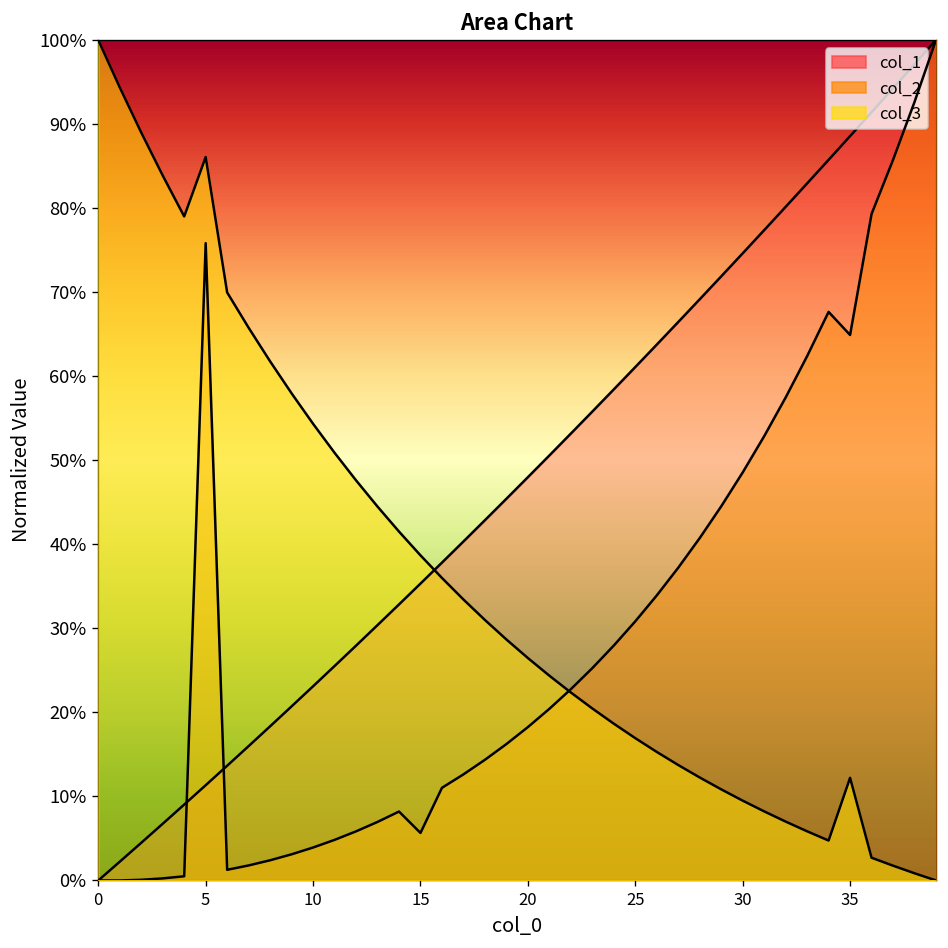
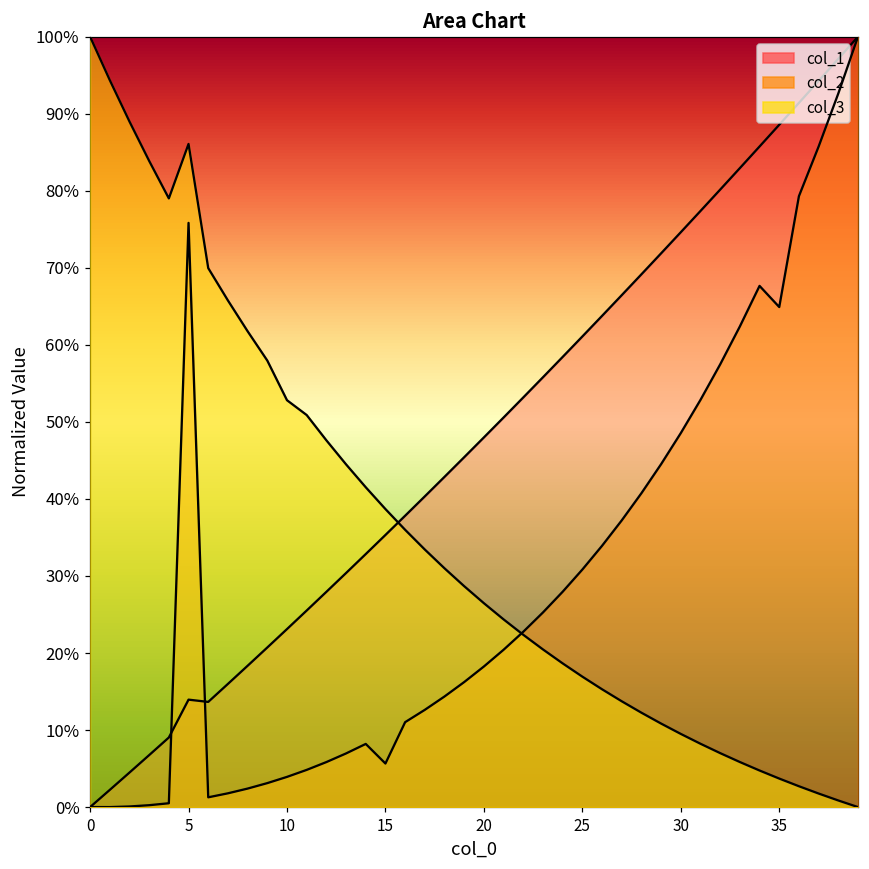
col_1, 5: 11% -> 14%
col_3, 10: 54% -> 53%
col_3, 35: 12% -> 4%
